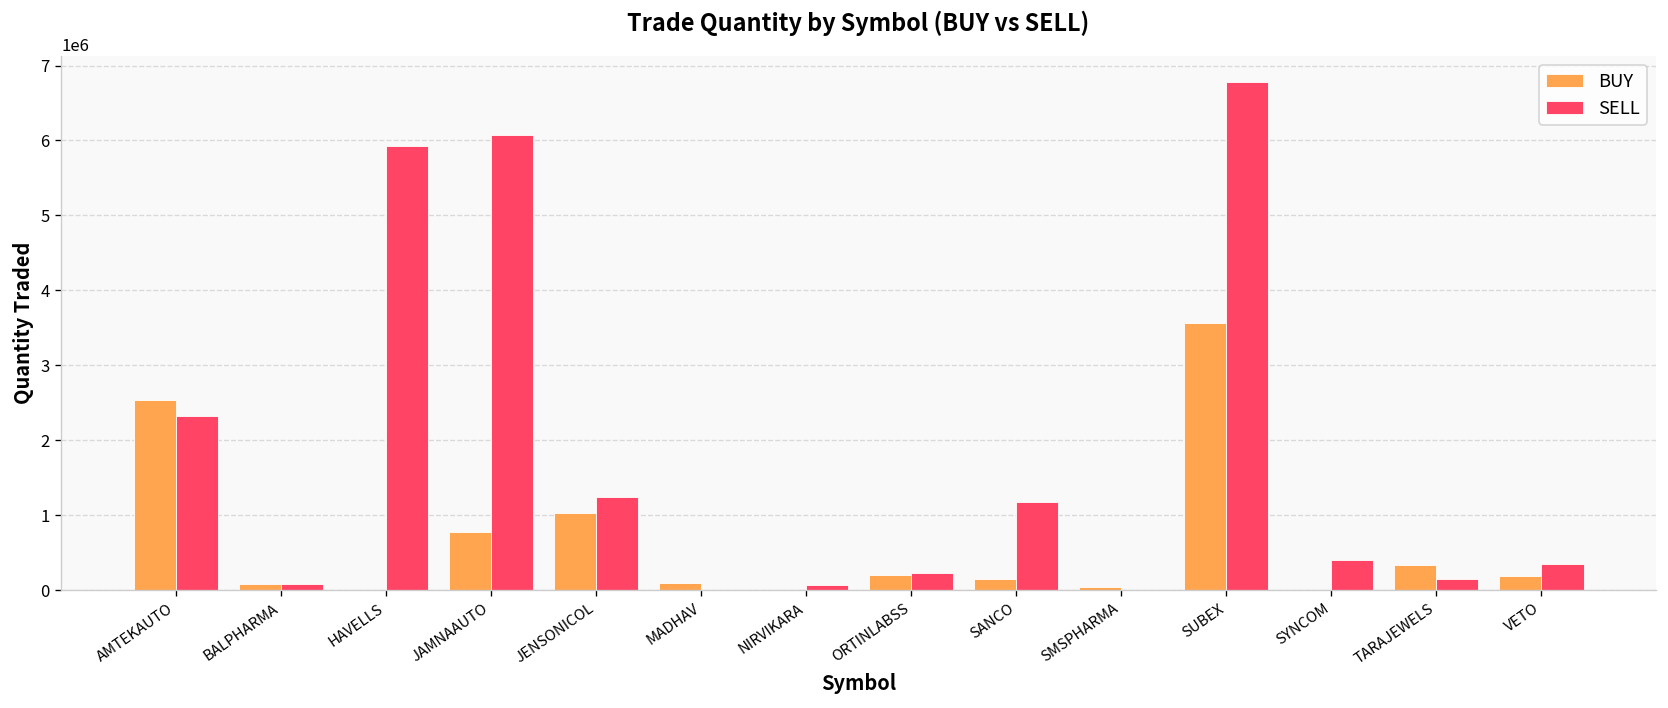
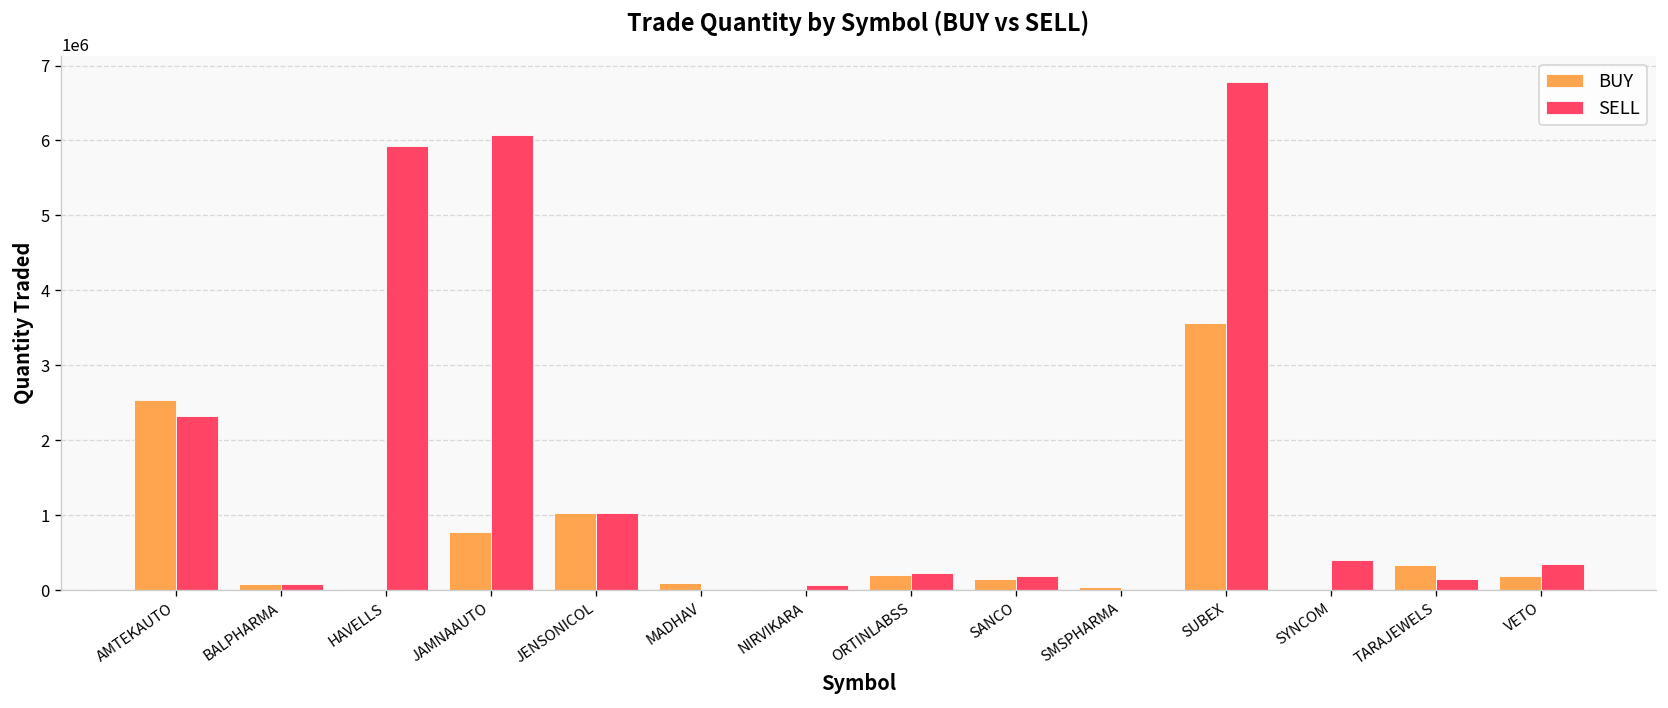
SELL, JENSONICOL: 1200000 -> 1000000
SELL, SANCO: 1200000 -> 200000
